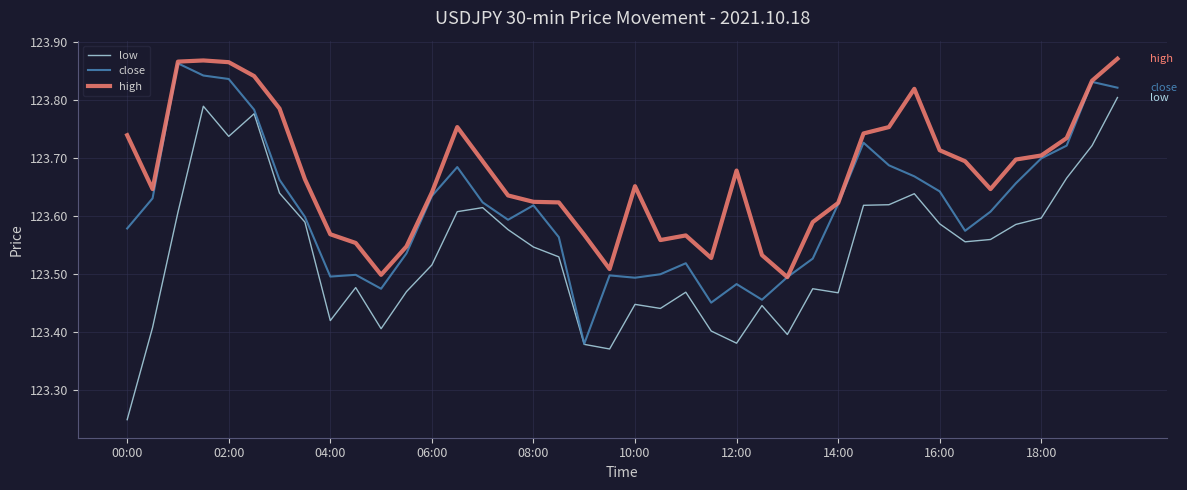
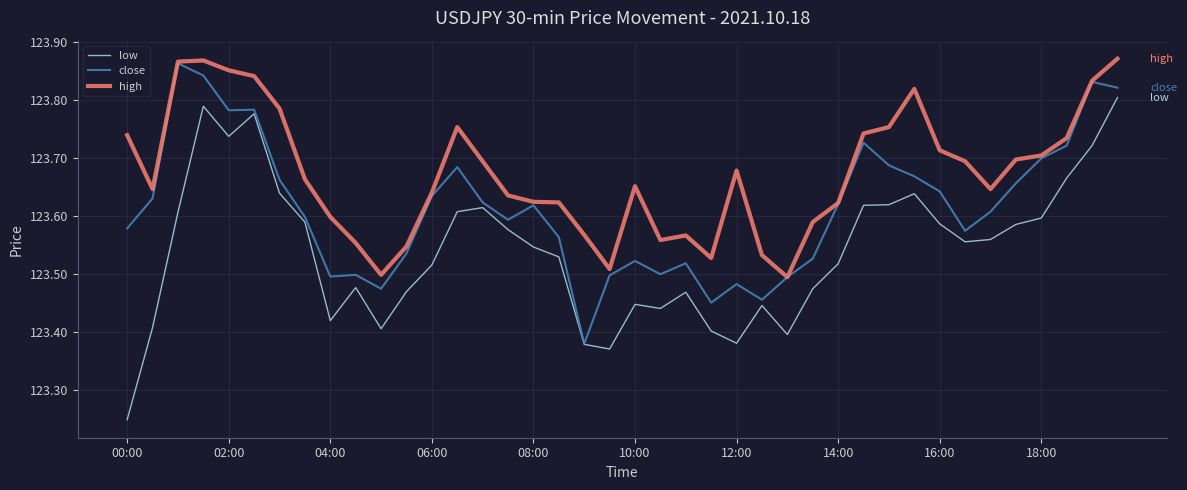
close, 02:00: 123.84 -> 123.78
high, 02:00: 123.87 -> 123.85
high, 04:00: 123.57 -> 123.60
close, 10:00: 123.49 -> 123.52
low, 14:00: 123.47 -> 123.52
